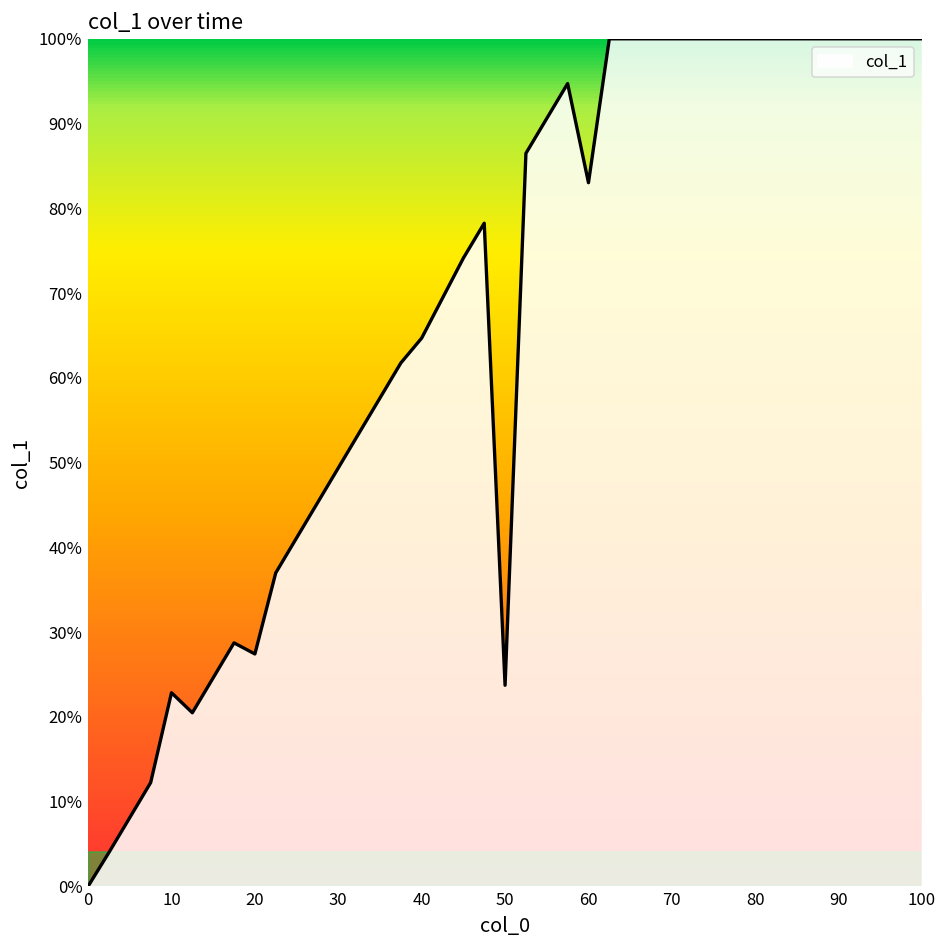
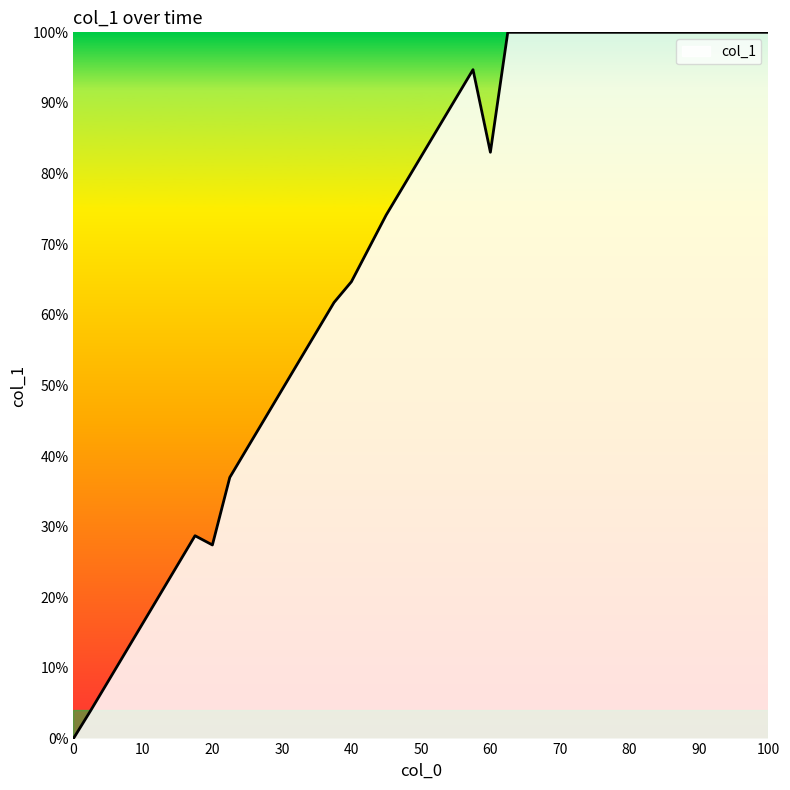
10: 23% -> 16%
50: 24% -> 82%
